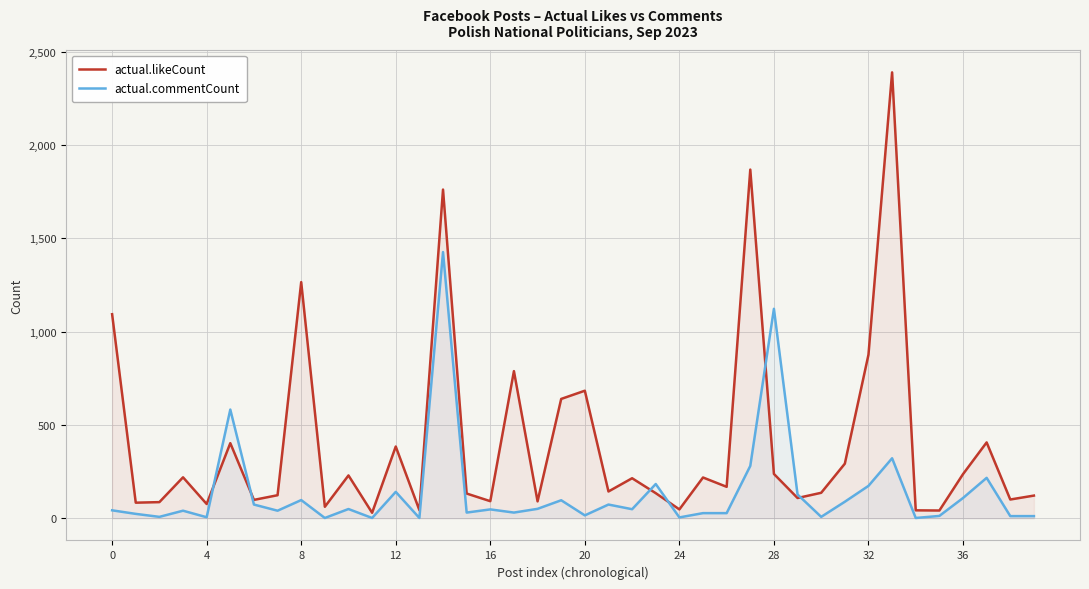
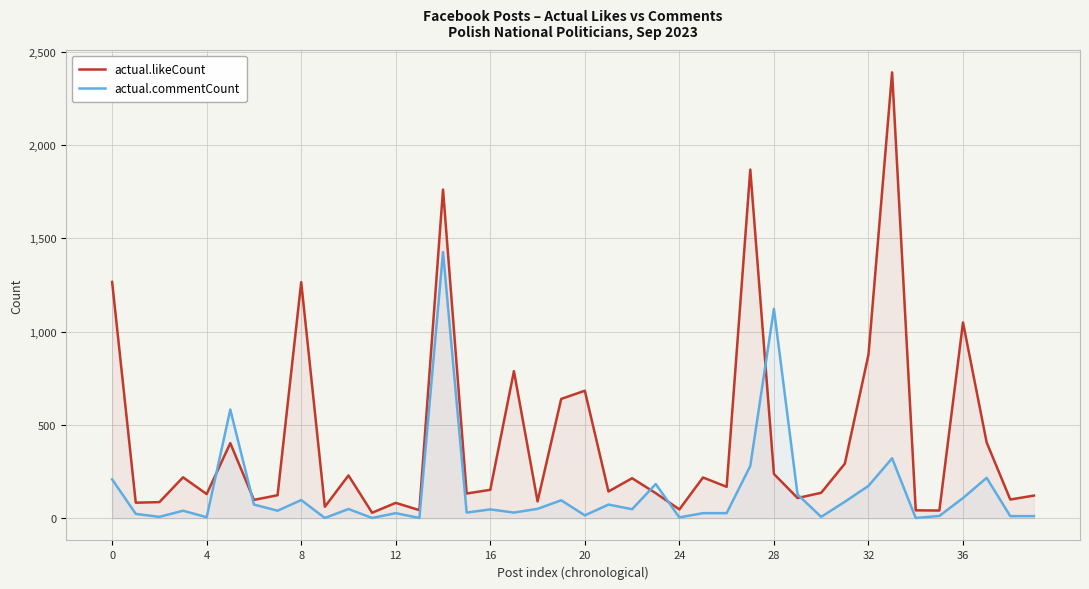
actual.likeCount, 0: 1,090 -> 1,270
actual.commentCount, 0: 40 -> 210
actual.likeCount, 4: 80 -> 130
actual.likeCount, 12: 380 -> 80
actual.commentCount, 12: 140 -> 30
actual.likeCount, 16: 90 -> 150
actual.likeCount, 36: 240 -> 1,050
